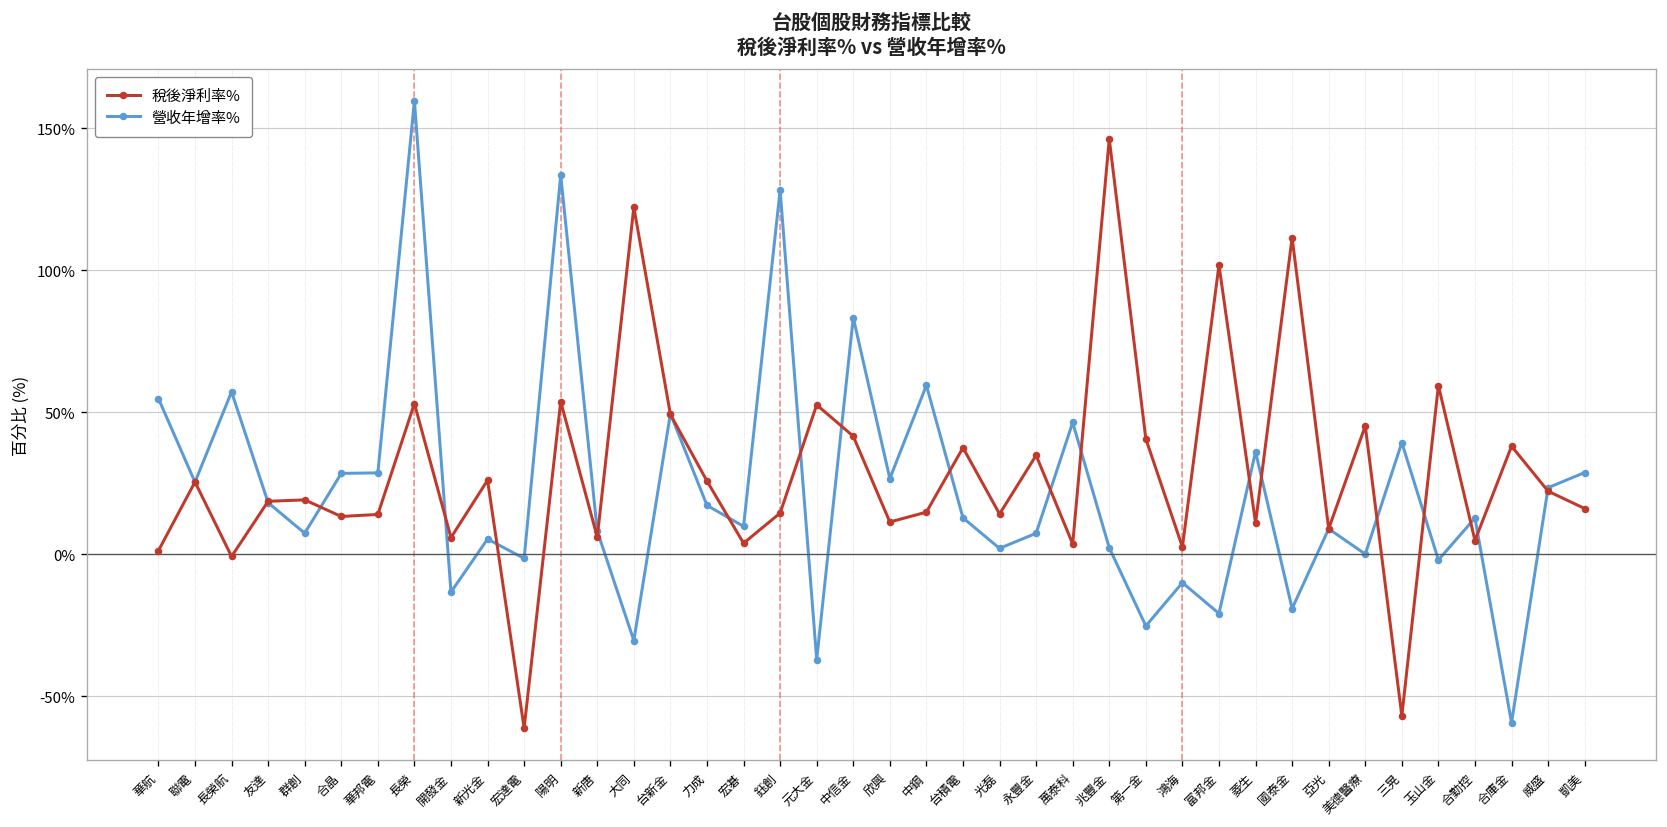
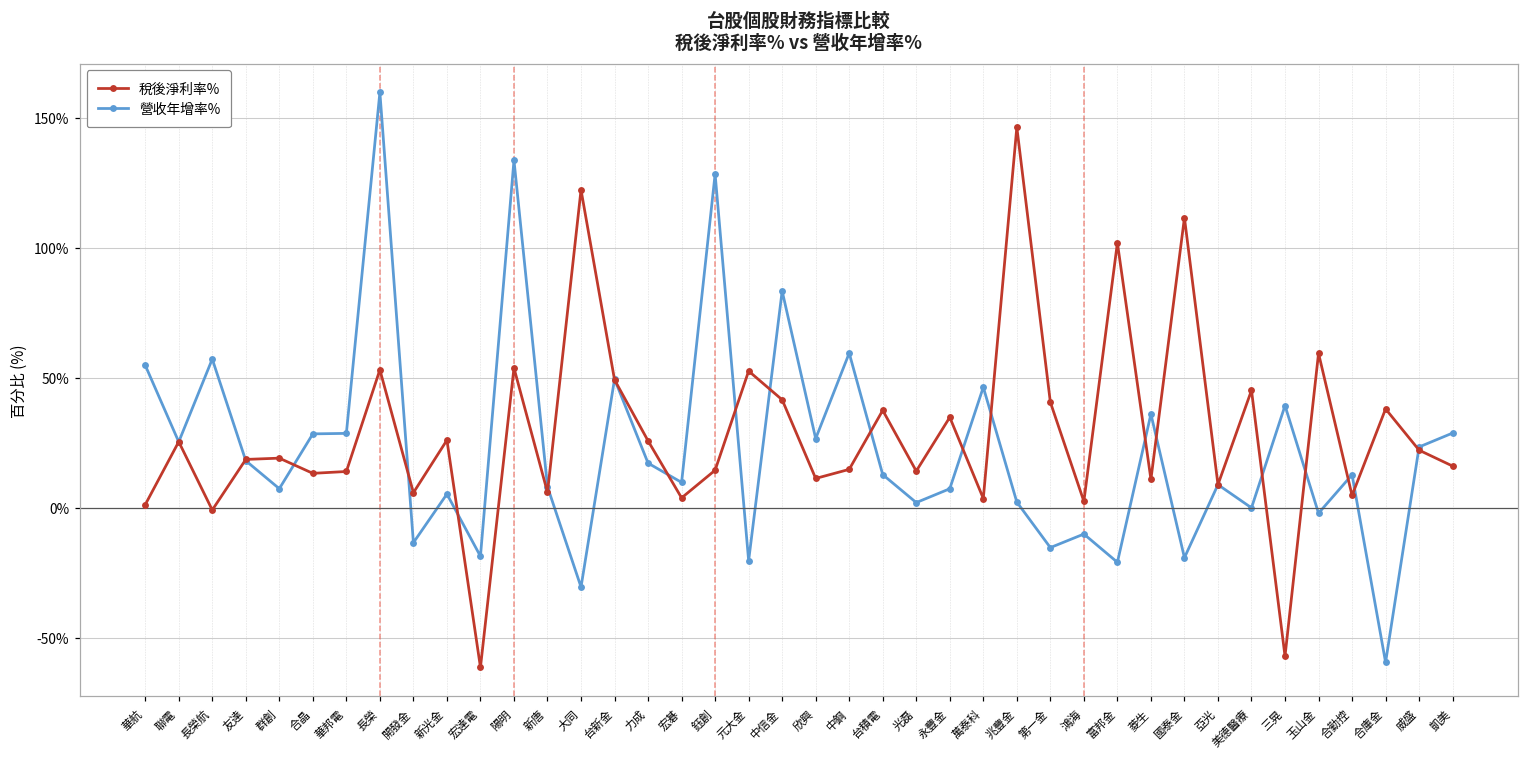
營收年增率%, 宏達電: -2% -> -19%
營收年增率%, 元大金: -37% -> -20%
營收年增率%, 第一金: -25% -> -15%
